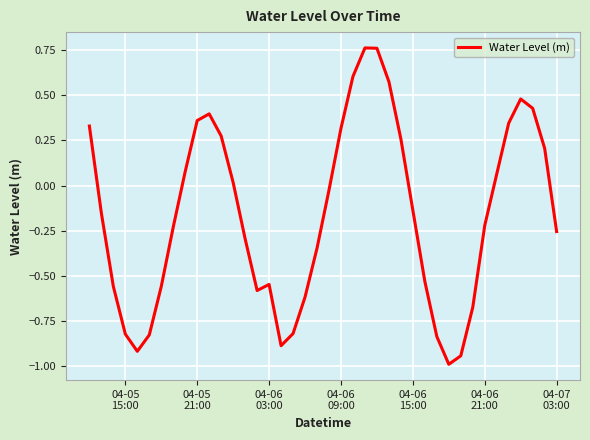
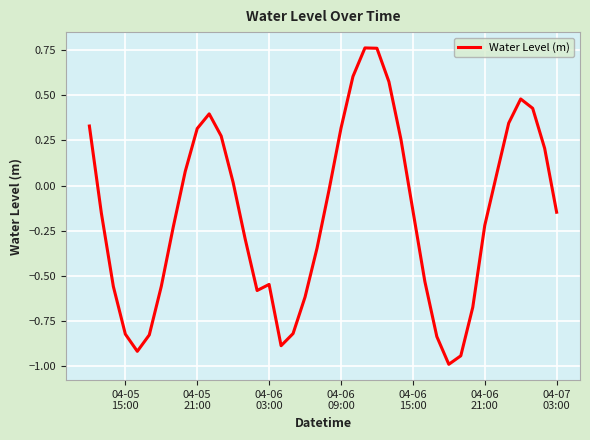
04-05 21:00: 0.36 -> 0.32
04-07 03:00: -0.25 -> -0.15
